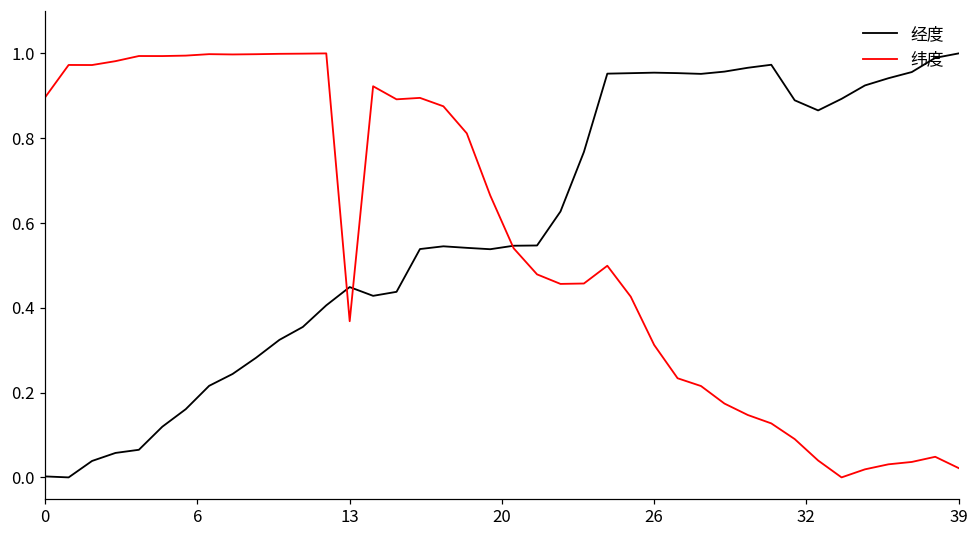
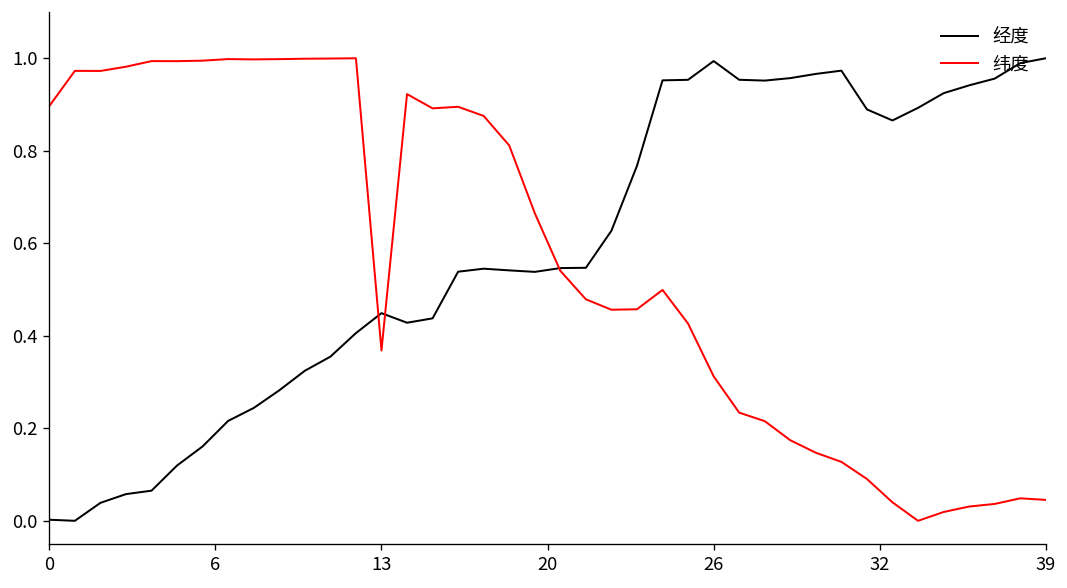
经度, 26: 0.95 -> 0.99
纬度, 39: 0.02 -> 0.05
